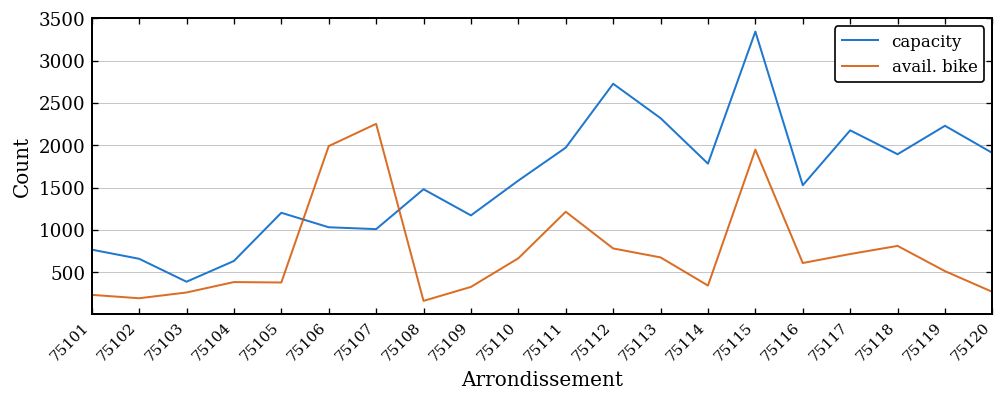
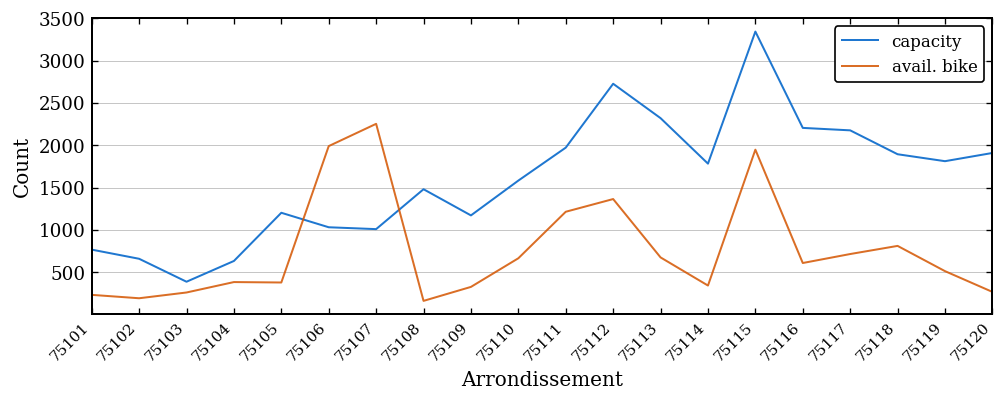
avail. bike, 75112: 800 -> 1400
capacity, 75116: 1500 -> 2200
capacity, 75119: 2200 -> 1800
